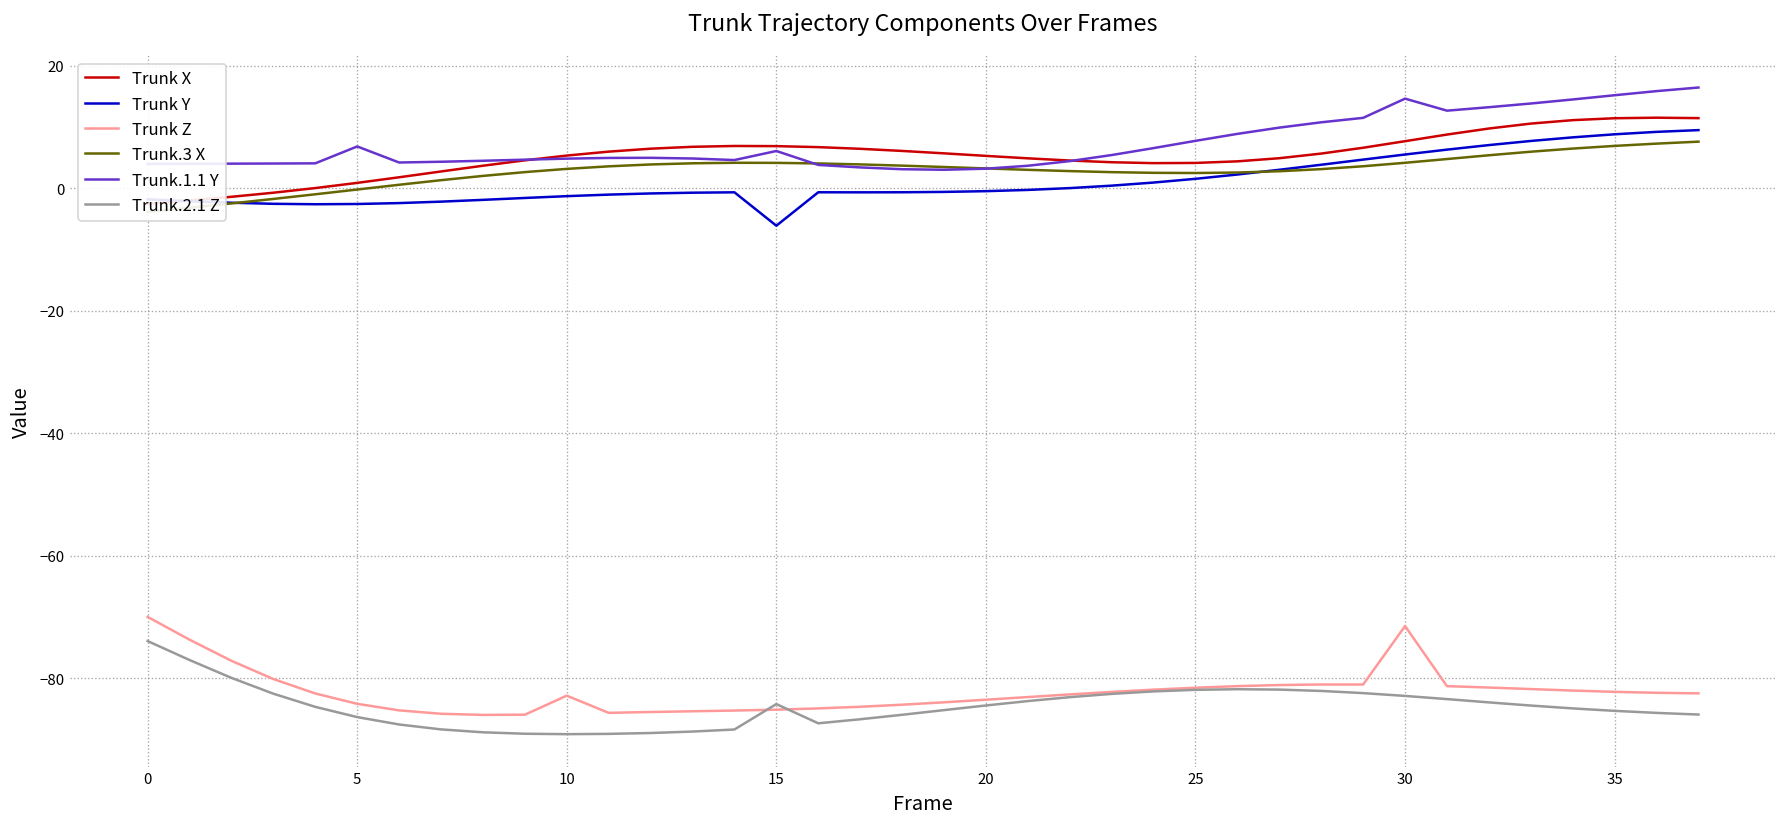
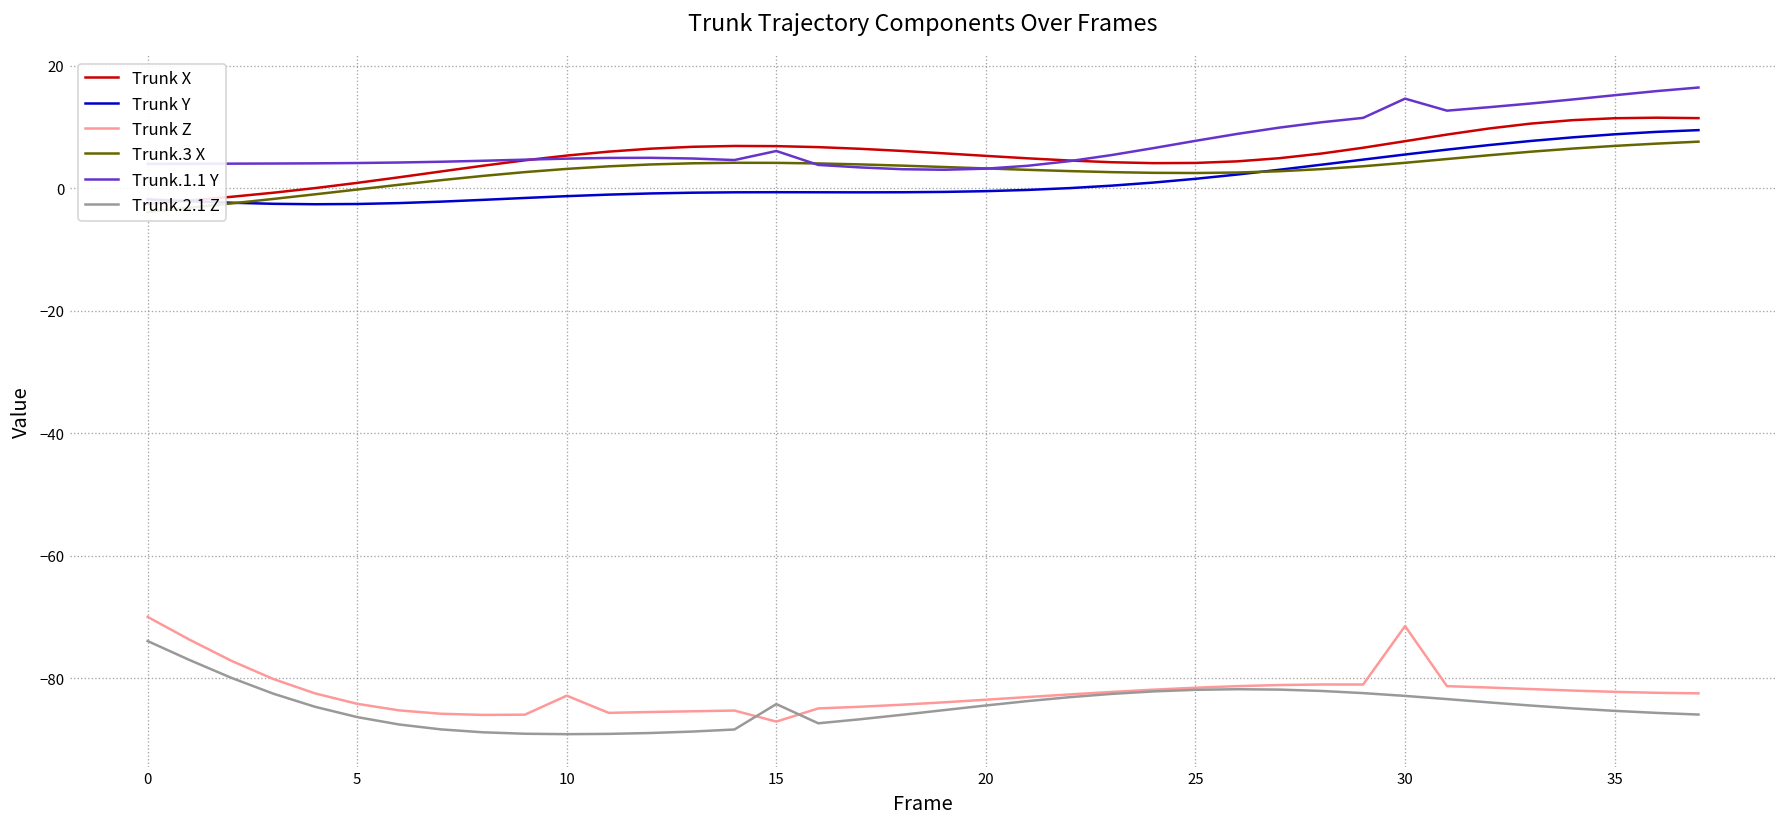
Trunk.1.1 Y, 5: 7 -> 4
Trunk Y, 15: -6 -> -1
Trunk Z, 15: -85 -> -87
